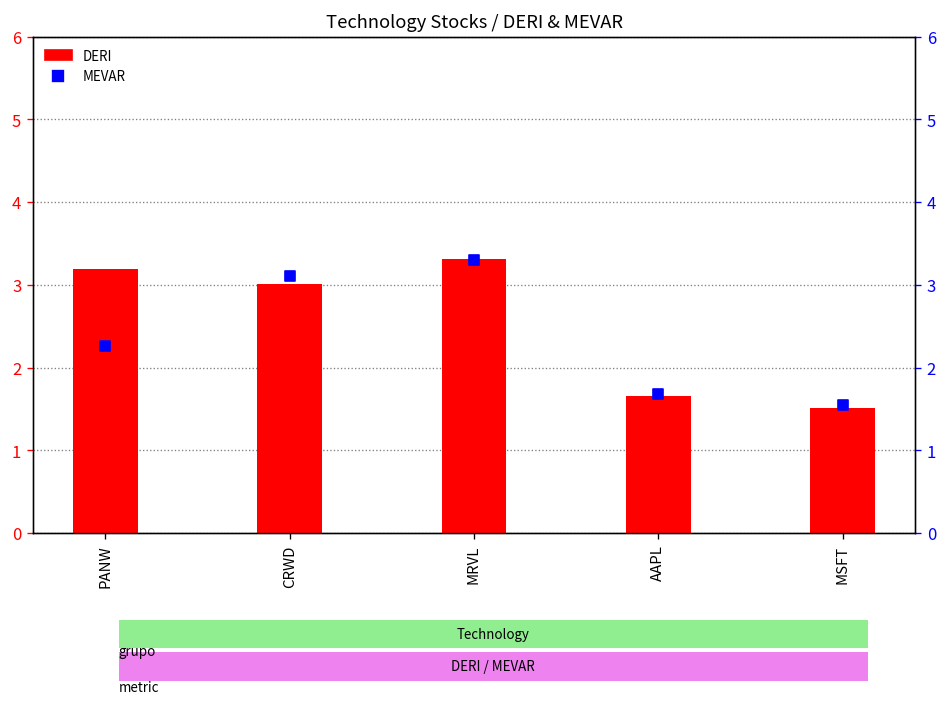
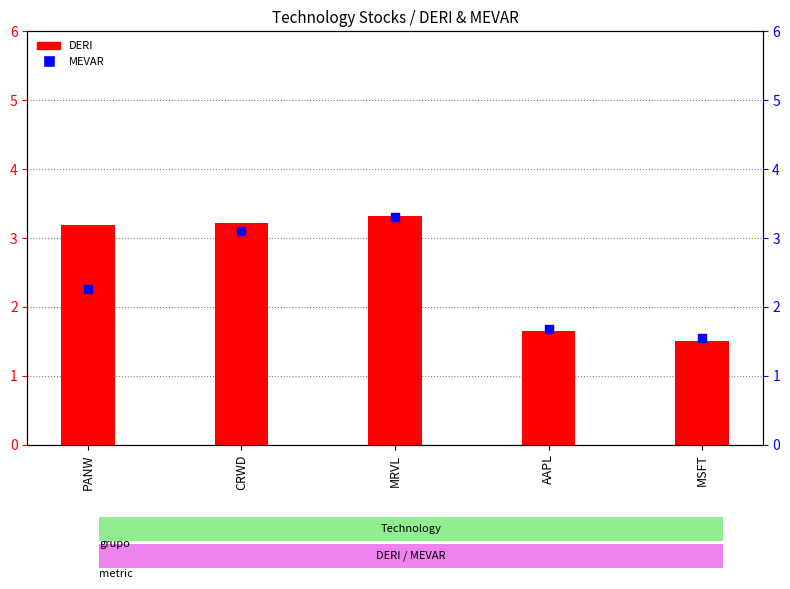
DERI, CRWD: 3.0 -> 3.2
